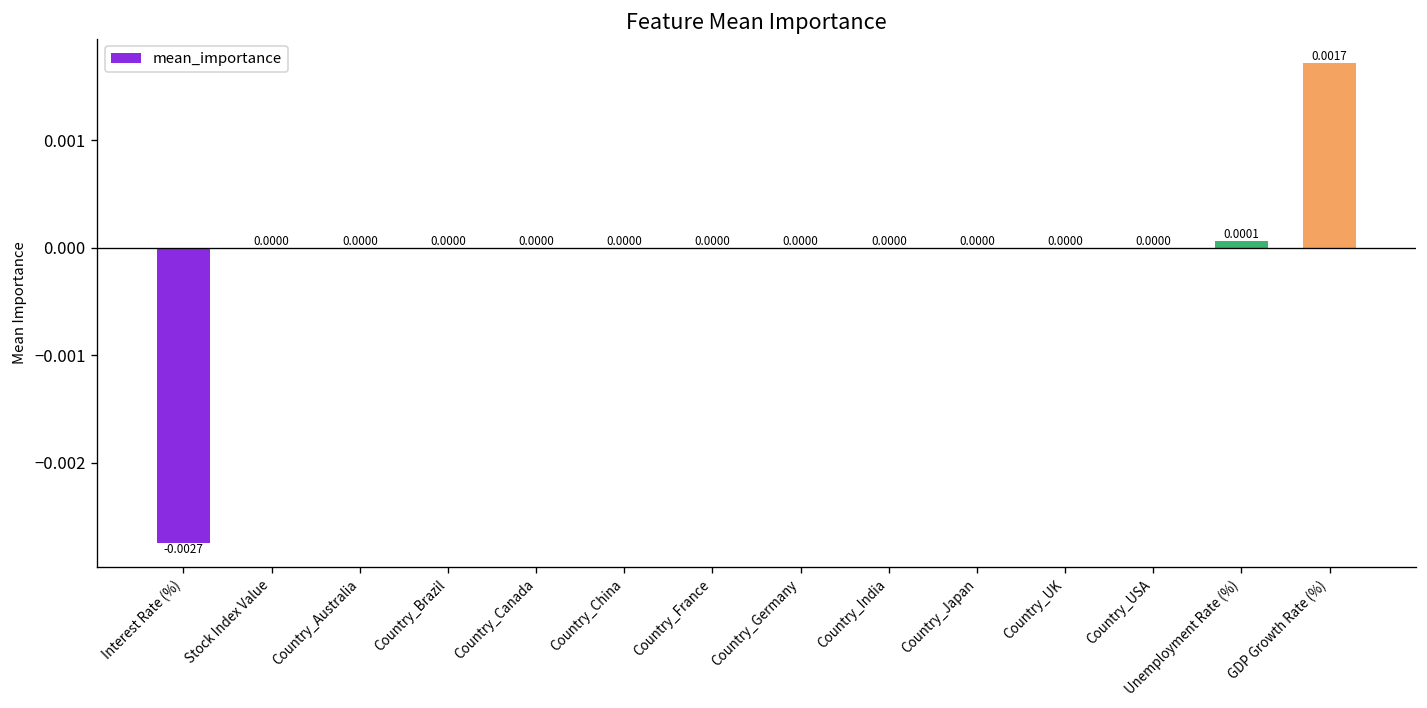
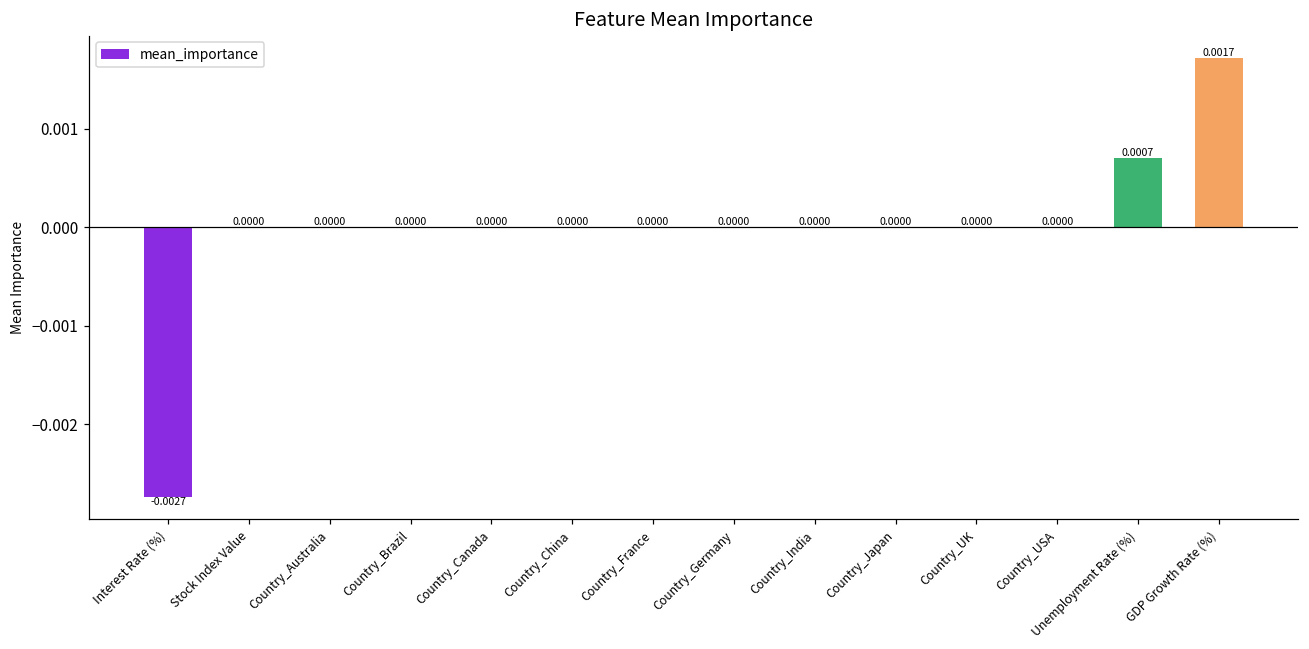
Unemployment Rate (%): 0.0001 -> 0.0007
